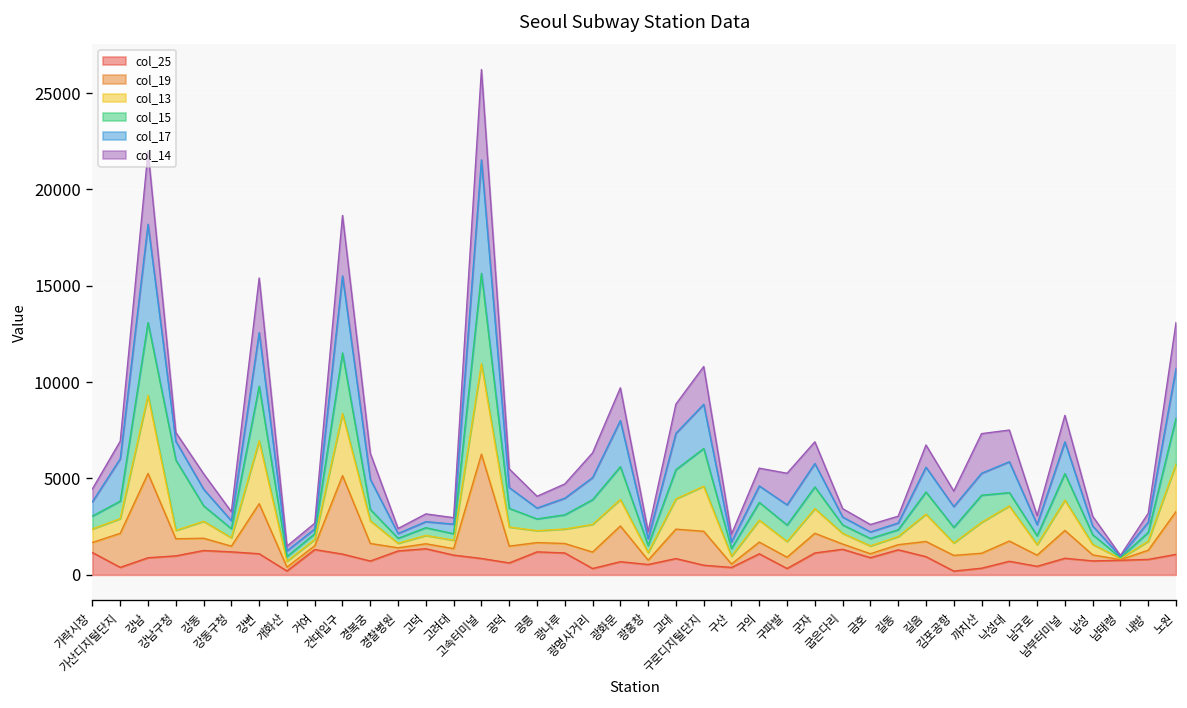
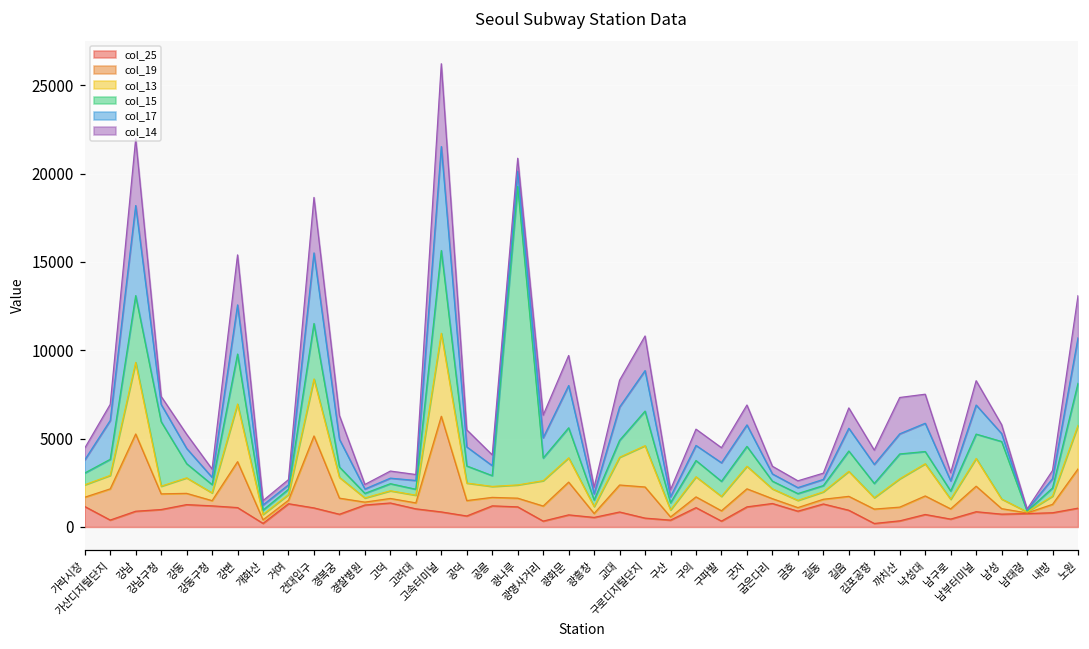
col_15, 광나루: 700 -> 16900
col_15, 교대: 1500 -> 1000
col_14, 구파발: 1600 -> 900
col_15, 남성: 500 -> 3300
